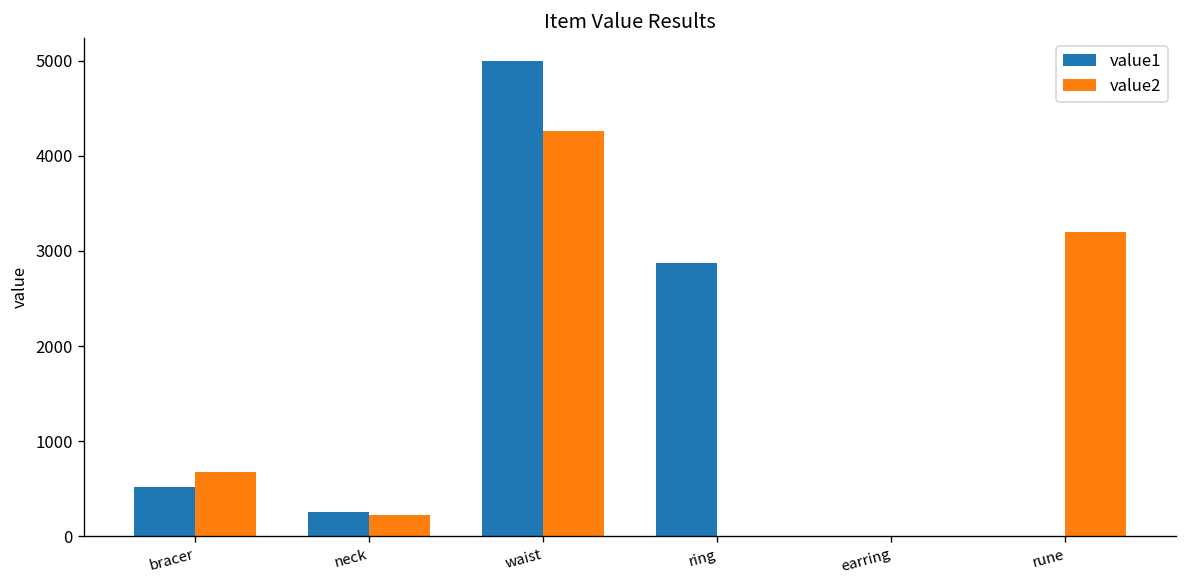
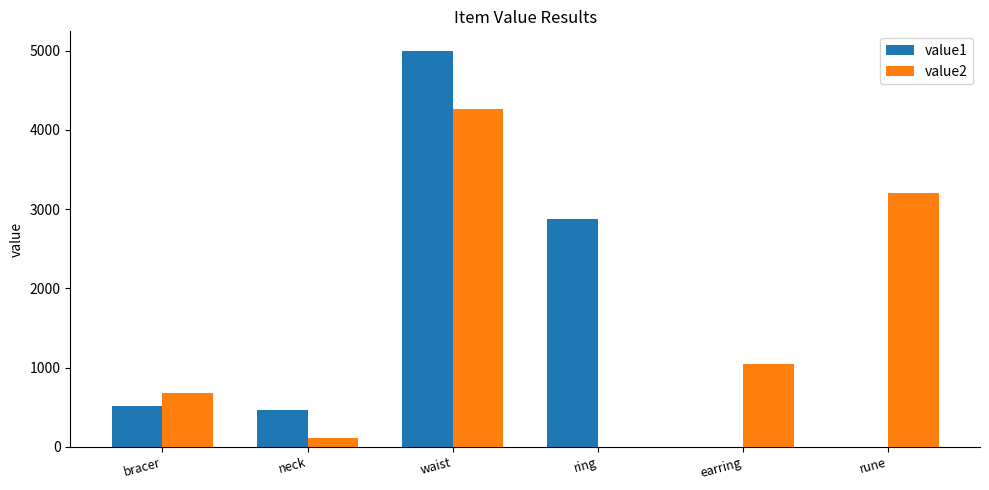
value1, neck: 300 -> 500
value2, neck: 200 -> 100
value2, earring: 0 -> 1000
